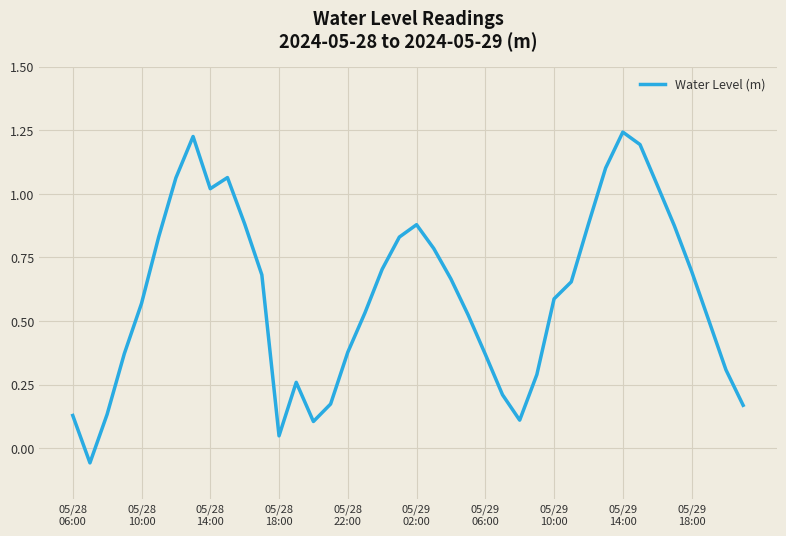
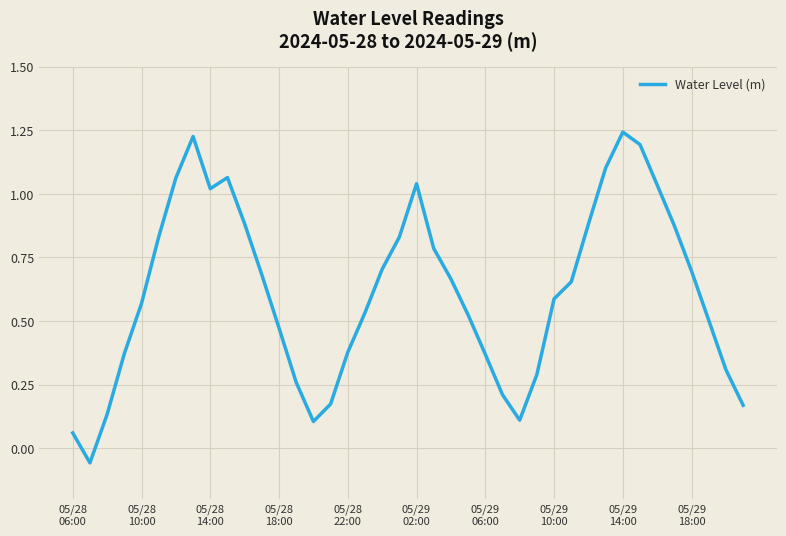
05/28 06:00: 0.13 -> 0.06
05/28 18:00: 0.05 -> 0.47
05/29 02:00: 0.88 -> 1.04
